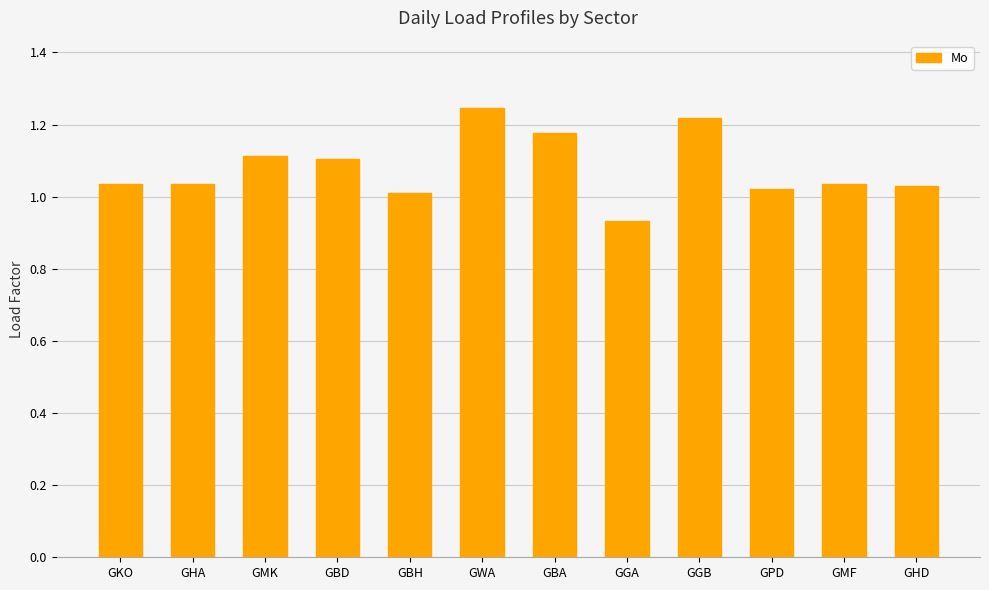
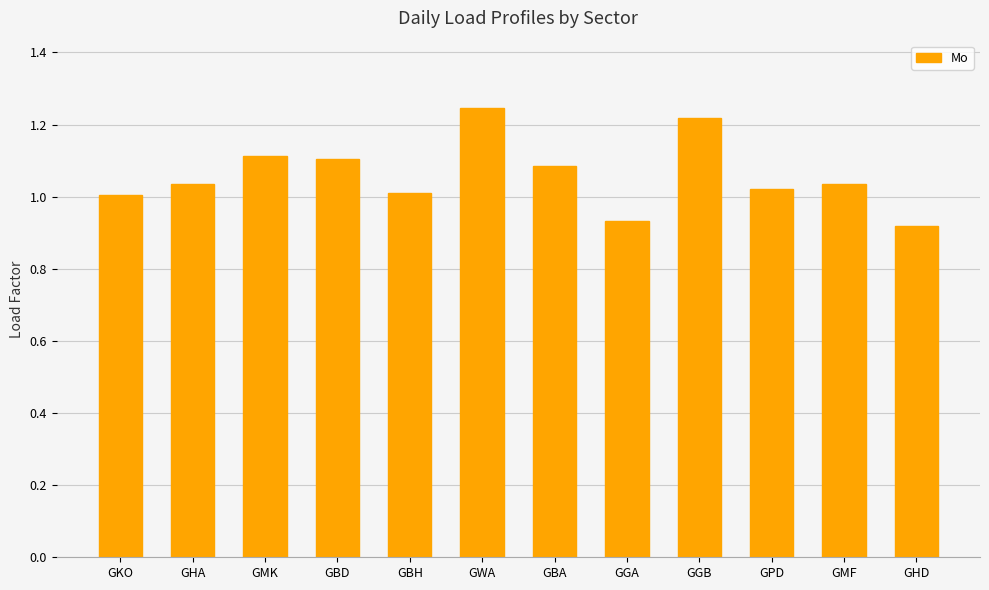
GKO: 1.04 -> 1.00
GBA: 1.18 -> 1.08
GHD: 1.03 -> 0.92
